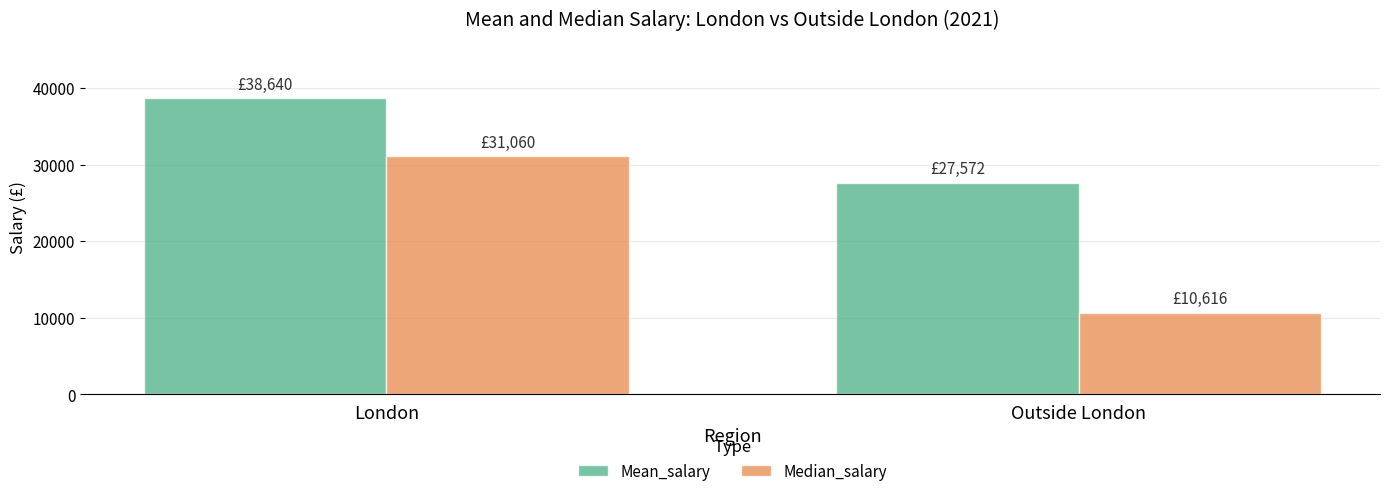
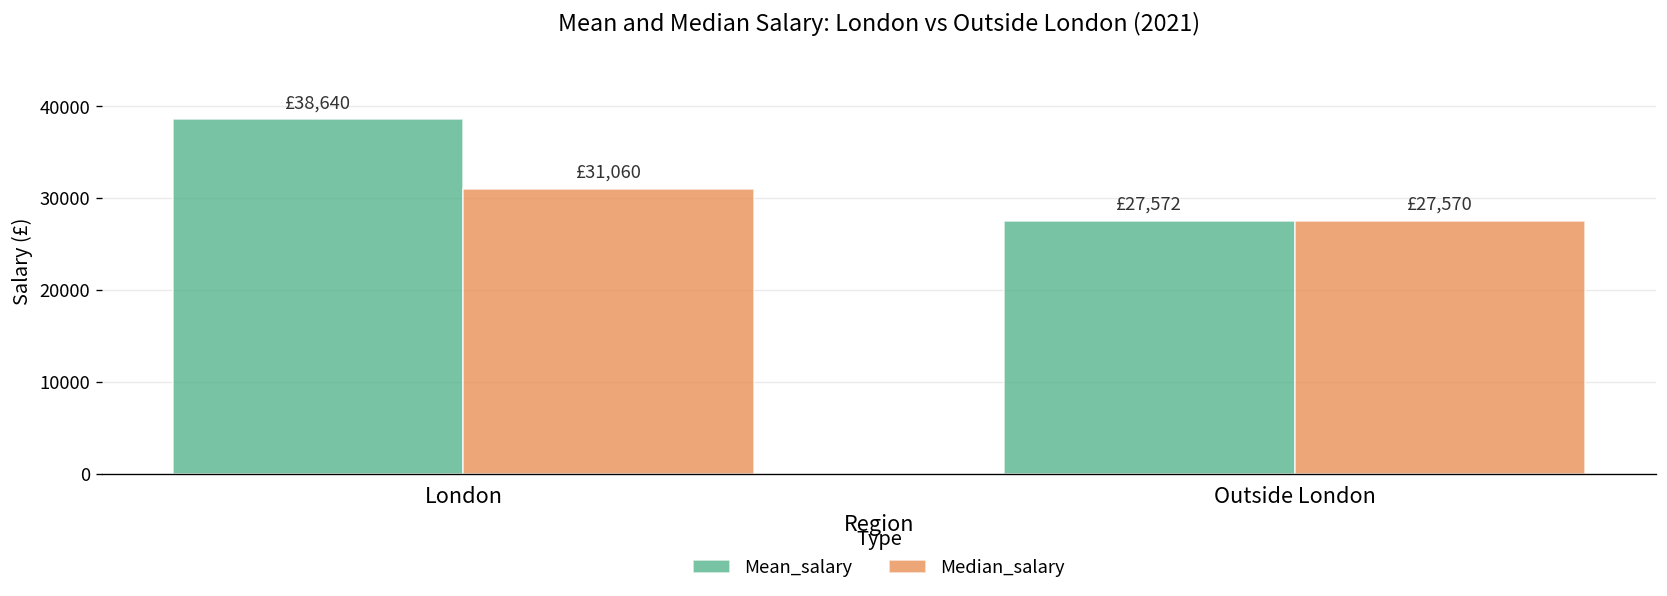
Median_salary, Outside London: £10,616 -> £27,570
